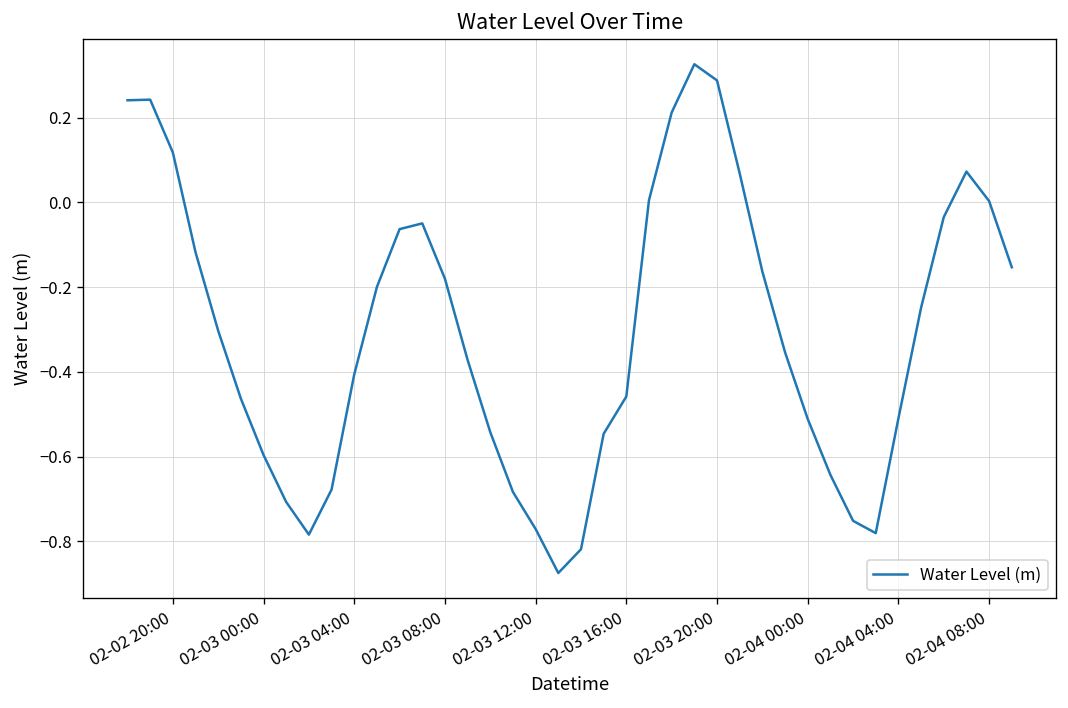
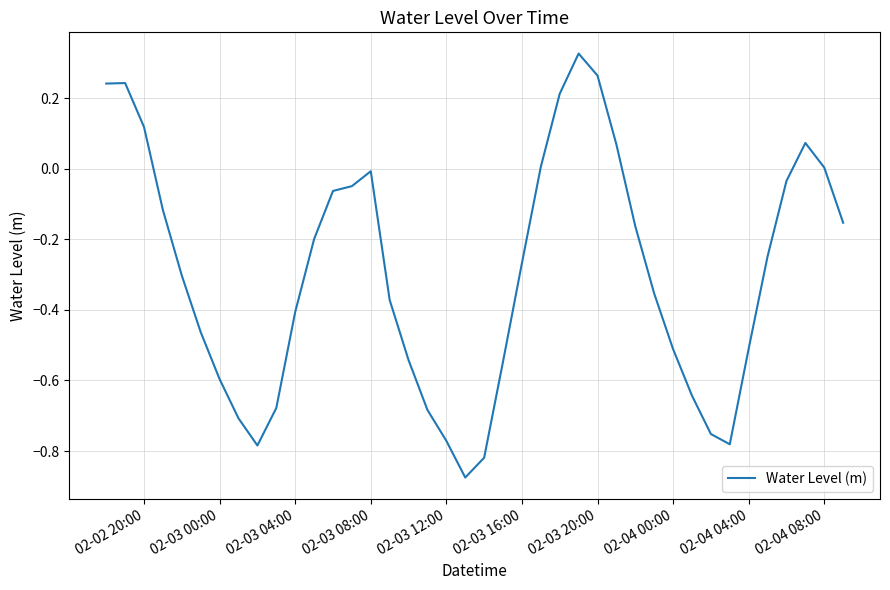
02-03 08:00: -0.18 -> -0.01
02-03 16:00: -0.46 -> -0.27
02-03 20:00: 0.29 -> 0.26
